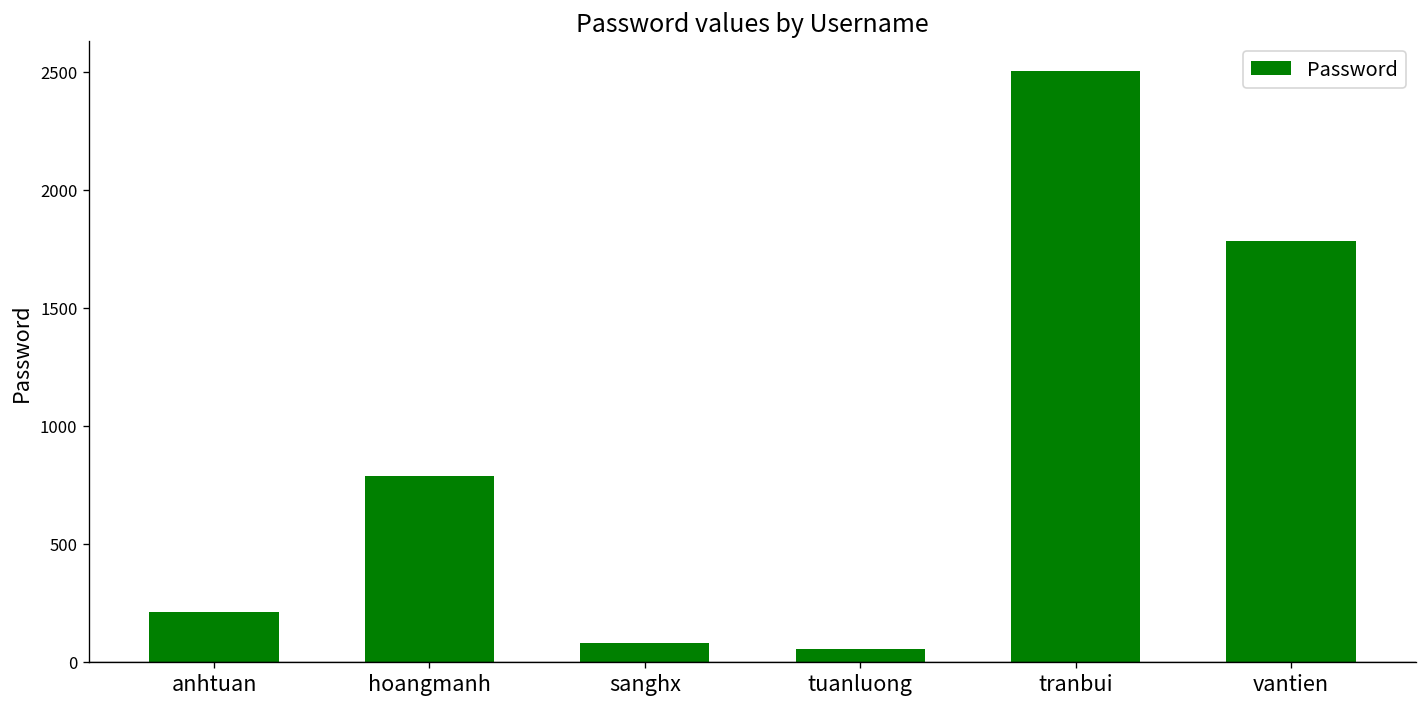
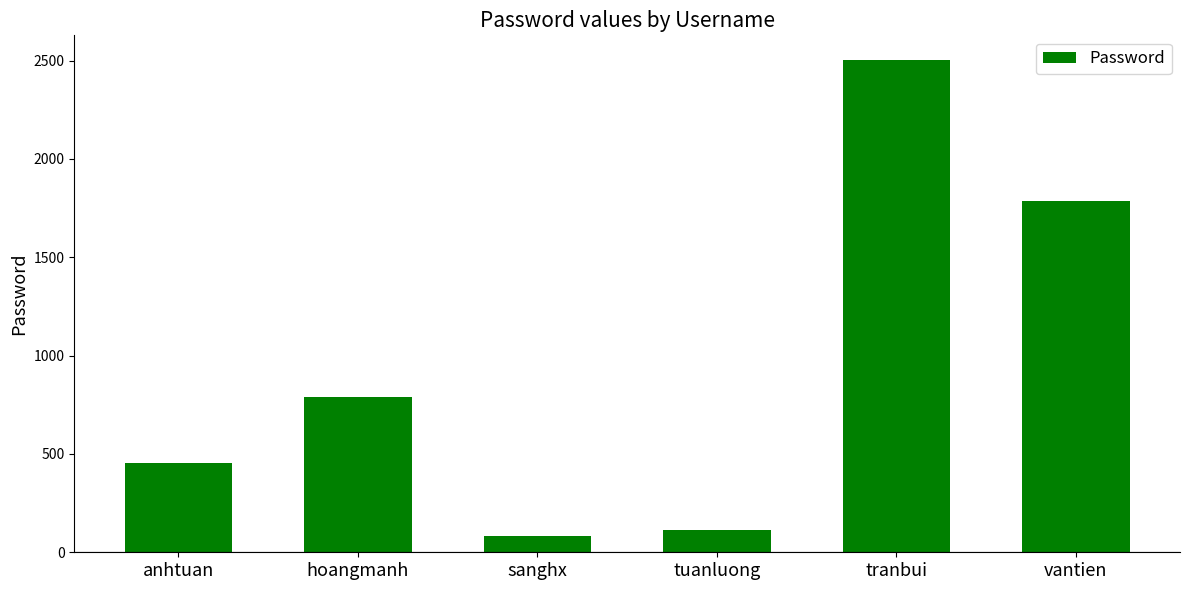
anhtuan: 210 -> 460
tuanluong: 50 -> 110
